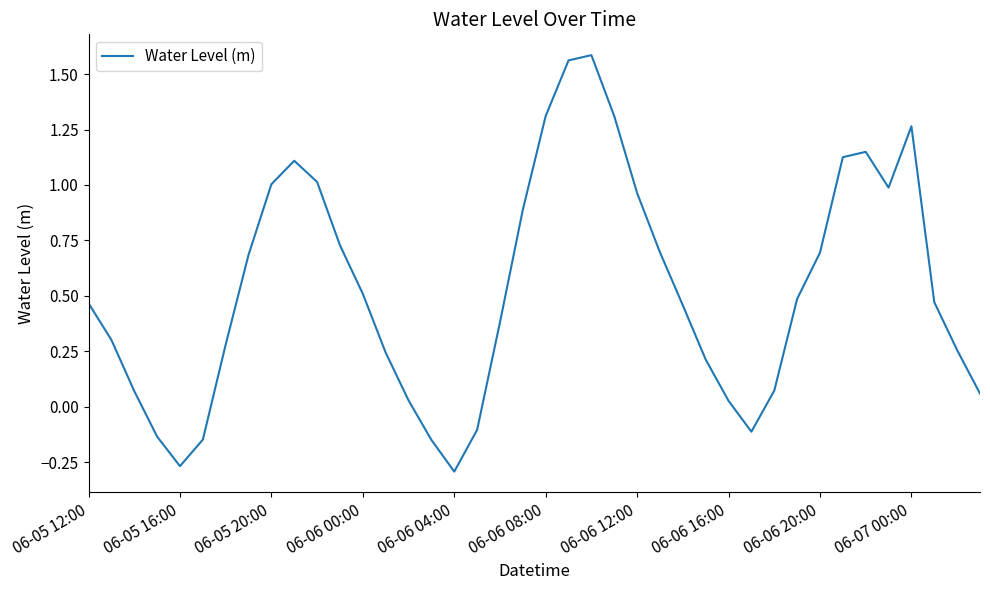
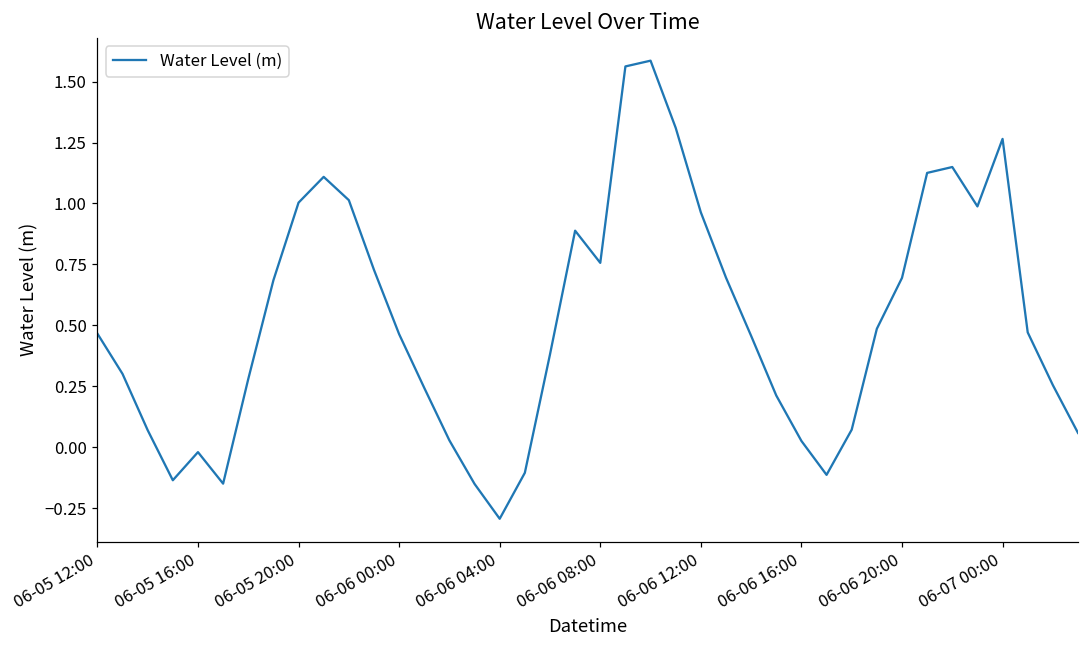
06-05 16:00: -0.27 -> -0.02
06-06 00:00: 0.51 -> 0.46
06-06 08:00: 1.31 -> 0.76
